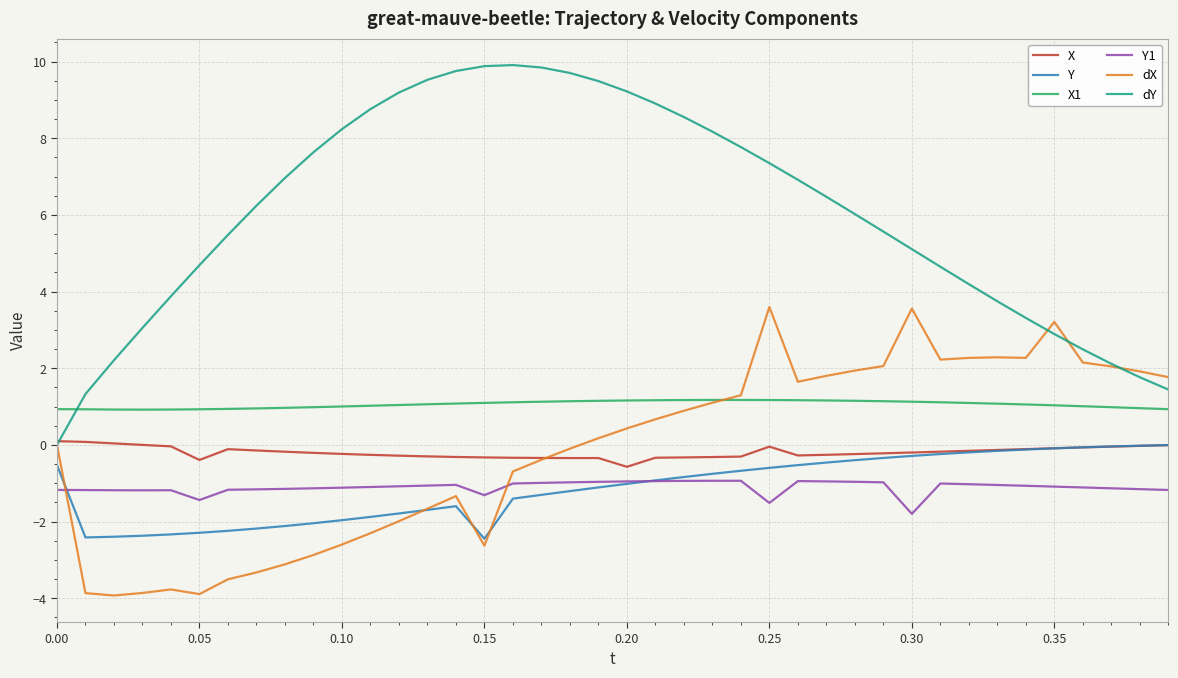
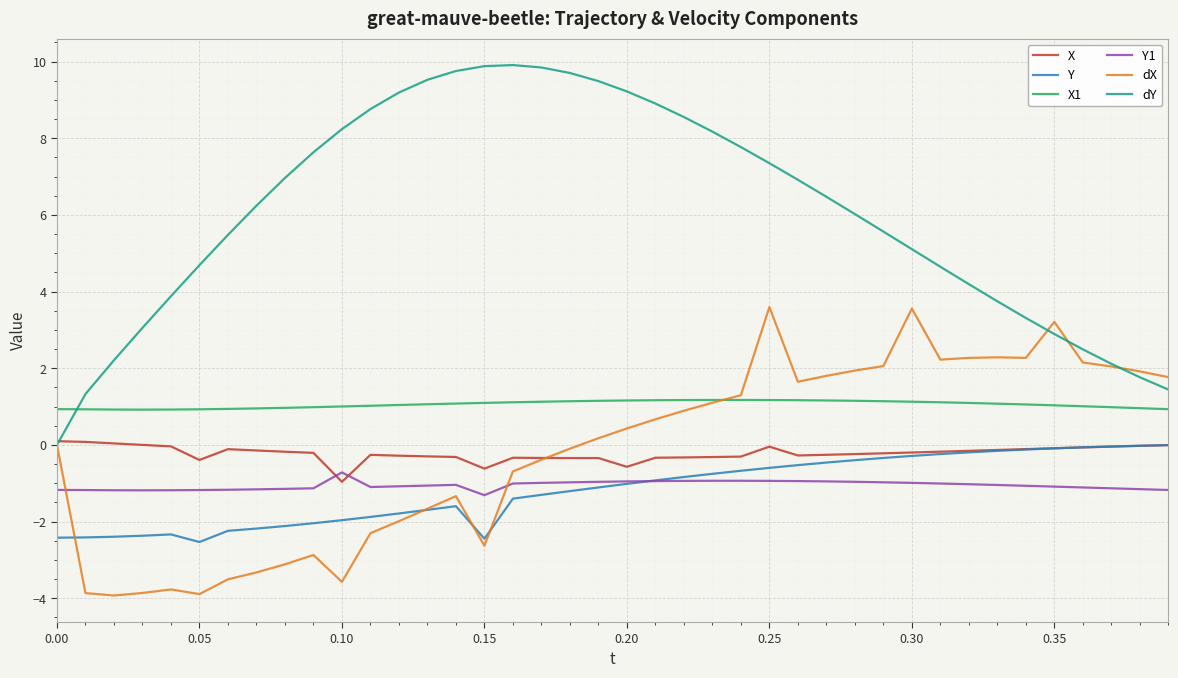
Y, 0.00: -0.5 -> -2.4
Y, 0.05: -2.3 -> -2.5
Y1, 0.05: -1.4 -> -1.2
X, 0.10: -0.2 -> -1.0
Y1, 0.10: -1.1 -> -0.7
dX, 0.10: -2.6 -> -3.6
X, 0.15: -0.3 -> -0.6
Y1, 0.25: -1.5 -> -0.9
Y1, 0.30: -1.8 -> -1.0
